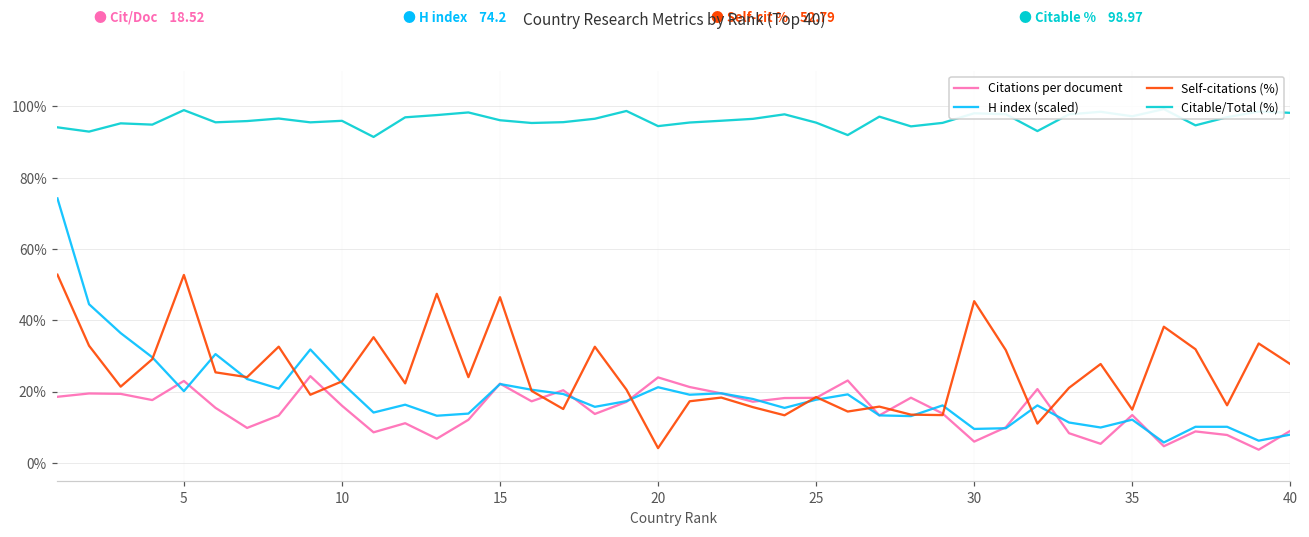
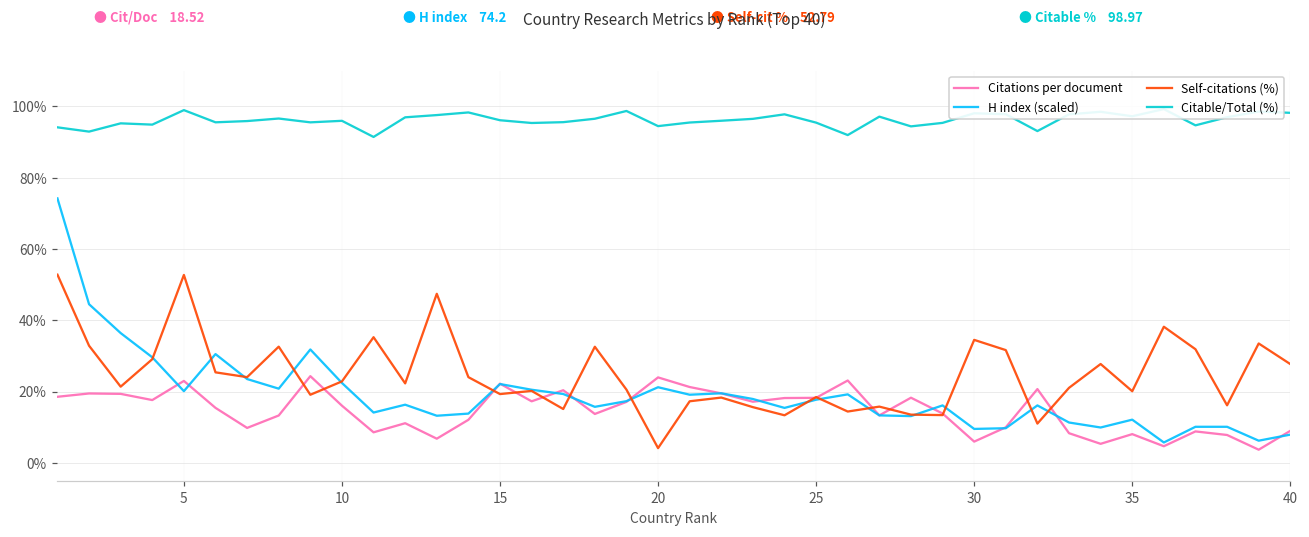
Self-citations (%), 15: 46% -> 19%
Self-citations (%), 30: 45% -> 34%
Citations per document, 35: 13% -> 8%
Self-citations (%), 35: 15% -> 20%
